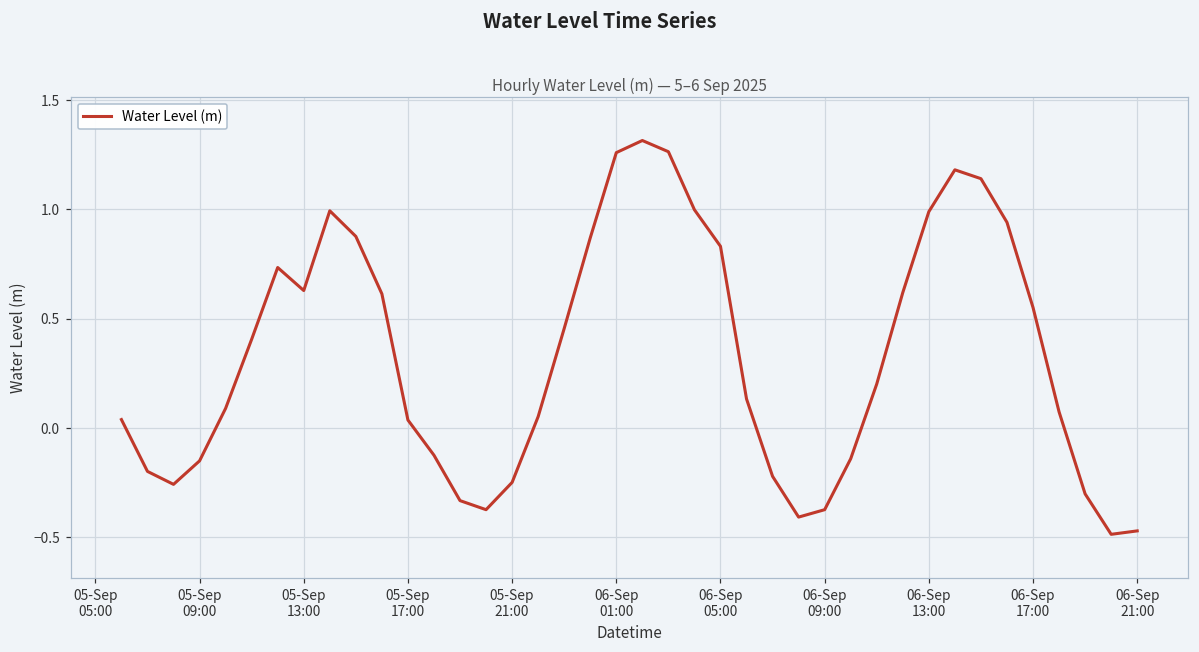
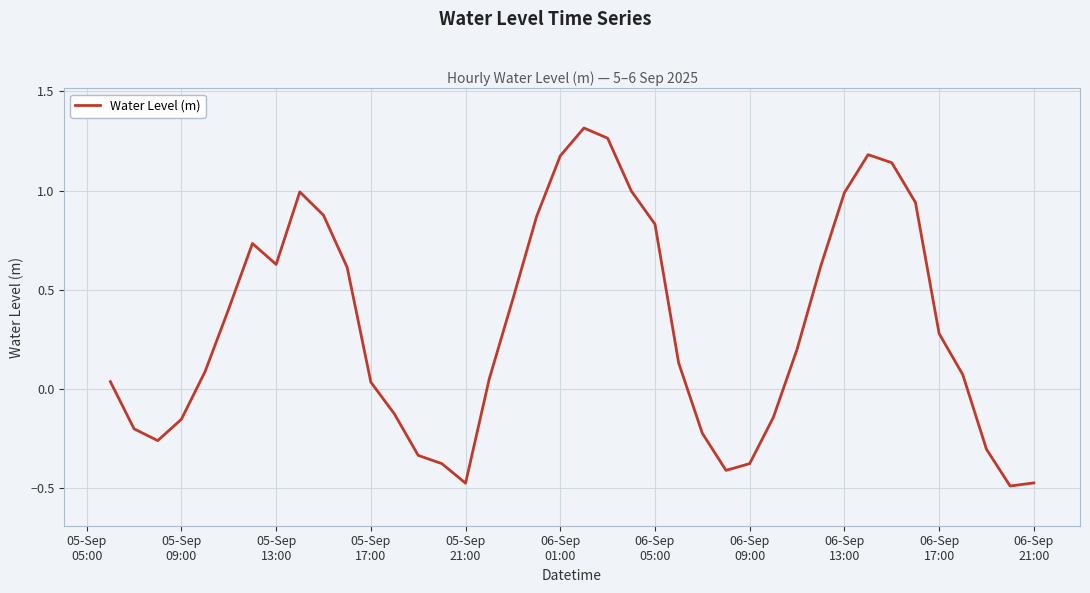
05-Sep 21:00: -0.25 -> -0.47
06-Sep 01:00: 1.26 -> 1.17
06-Sep 17:00: 0.55 -> 0.28
